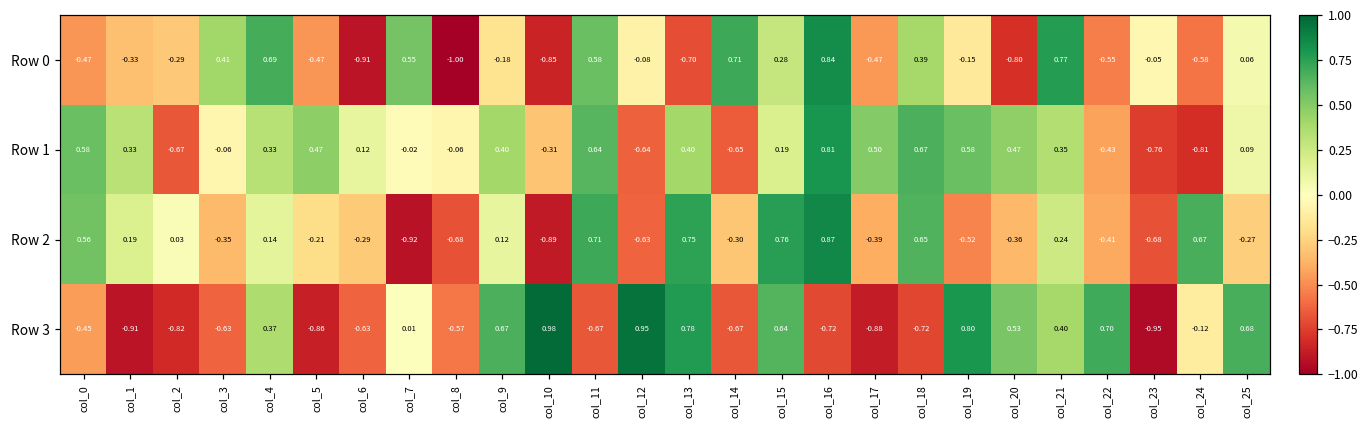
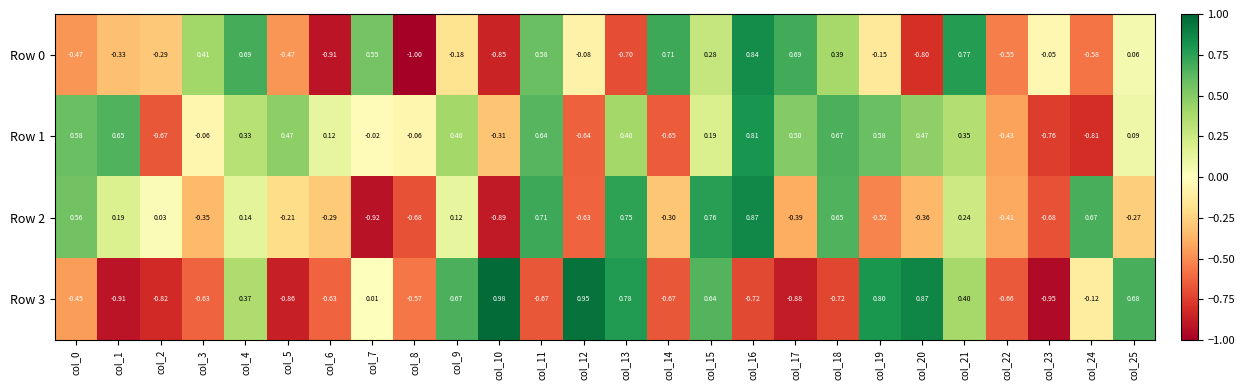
Row 0, col_17: -0.47 -> 0.69
Row 1, col_1: 0.33 -> 0.65
Row 3, col_20: 0.53 -> 0.87
Row 3, col_22: 0.70 -> -0.66
